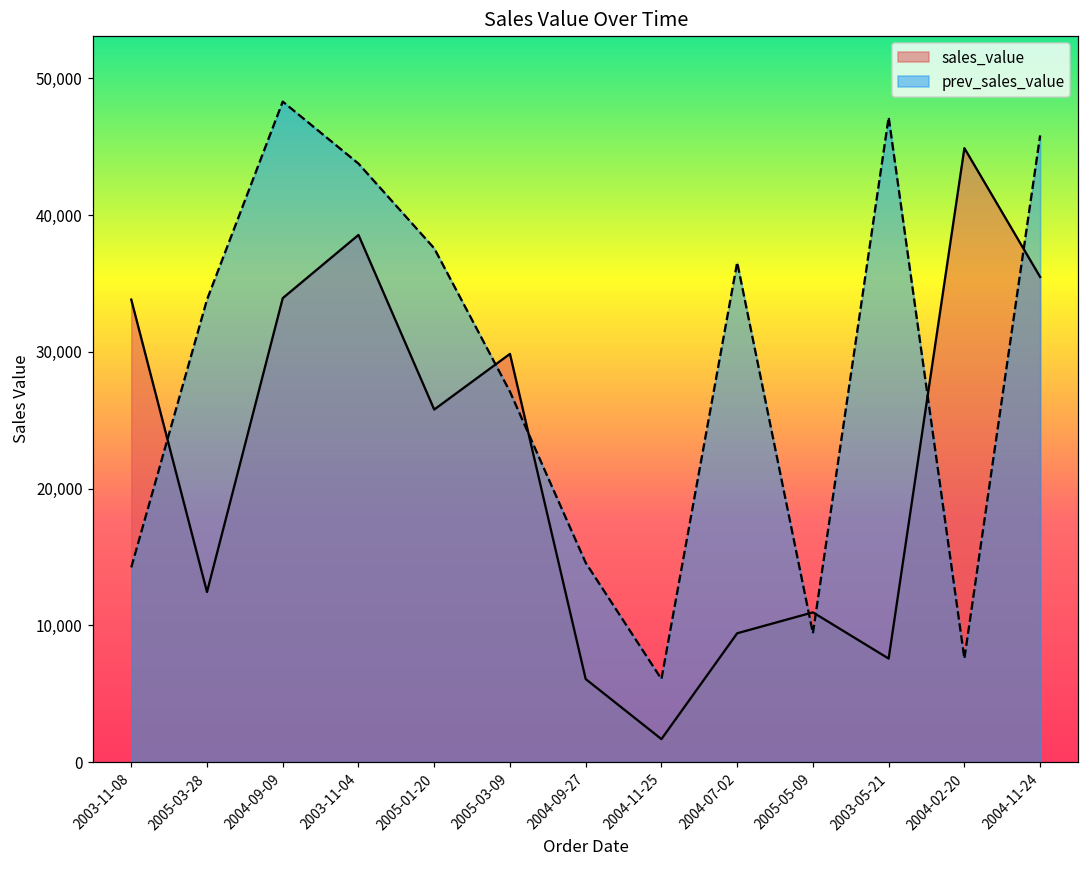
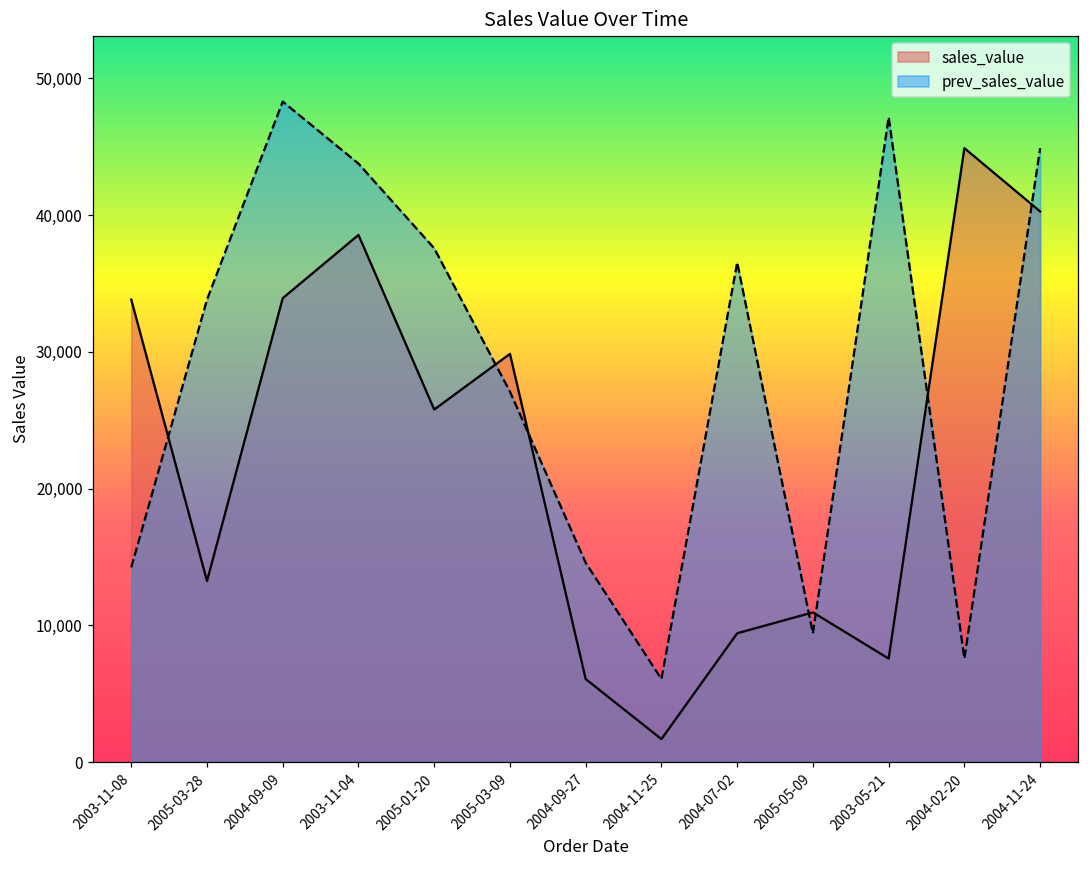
sales_value, 2005-03-28: 12,400 -> 13,200
sales_value, 2004-11-24: 35,500 -> 40,300
prev_sales_value, 2004-11-24: 45,800 -> 44,900
